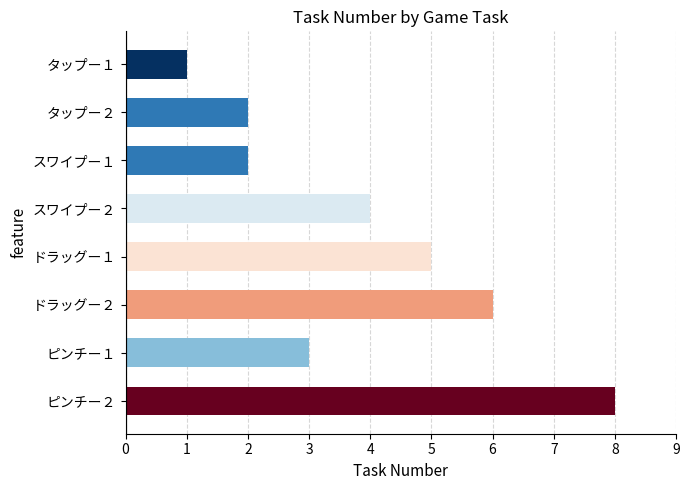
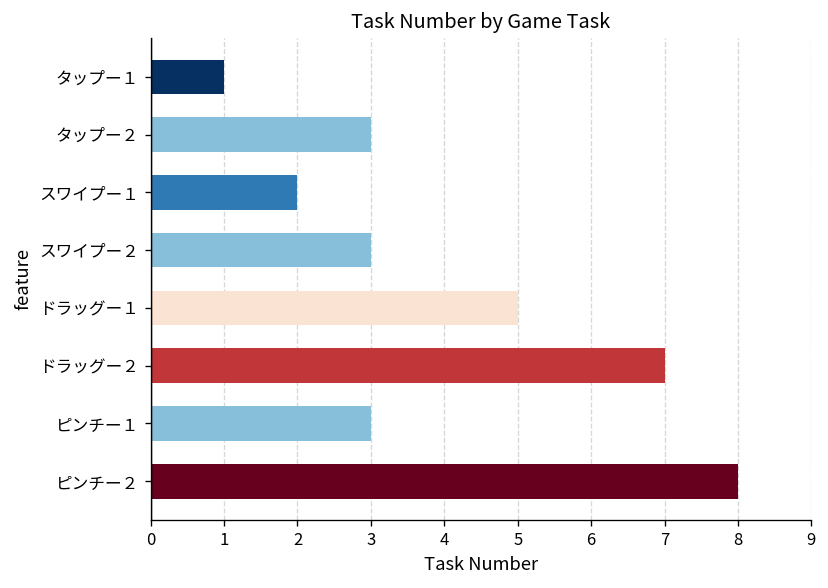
タップー２: 2 -> 3
スワイプー２: 4 -> 3
ドラッグー２: 6 -> 7
